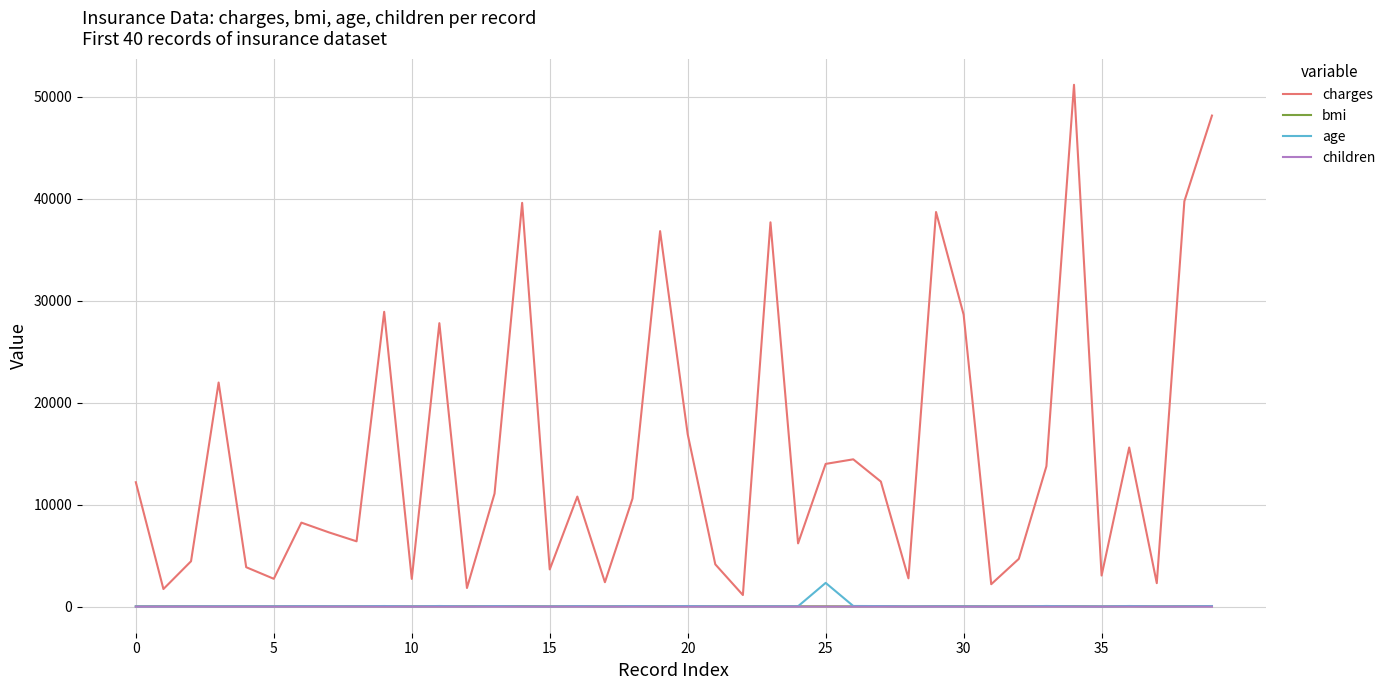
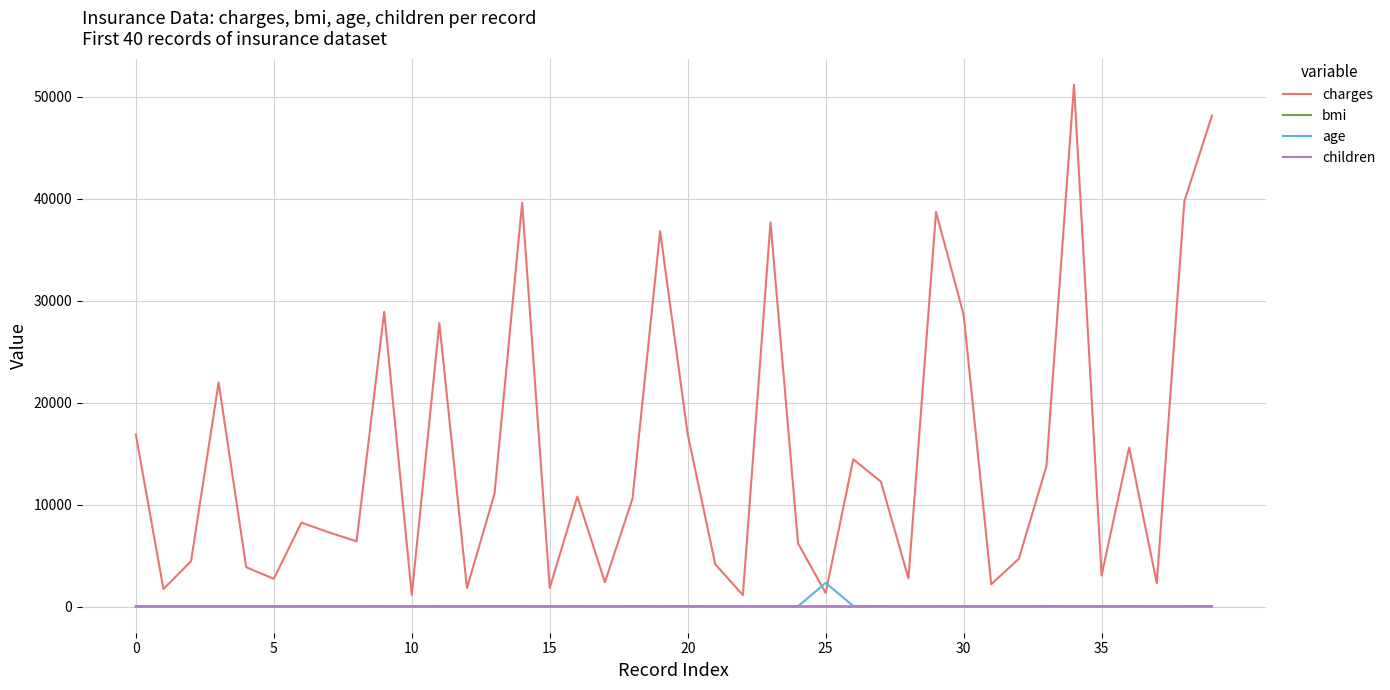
charges, 0: 12200 -> 16900
charges, 10: 2700 -> 1100
charges, 15: 3600 -> 1800
charges, 25: 14000 -> 1300
